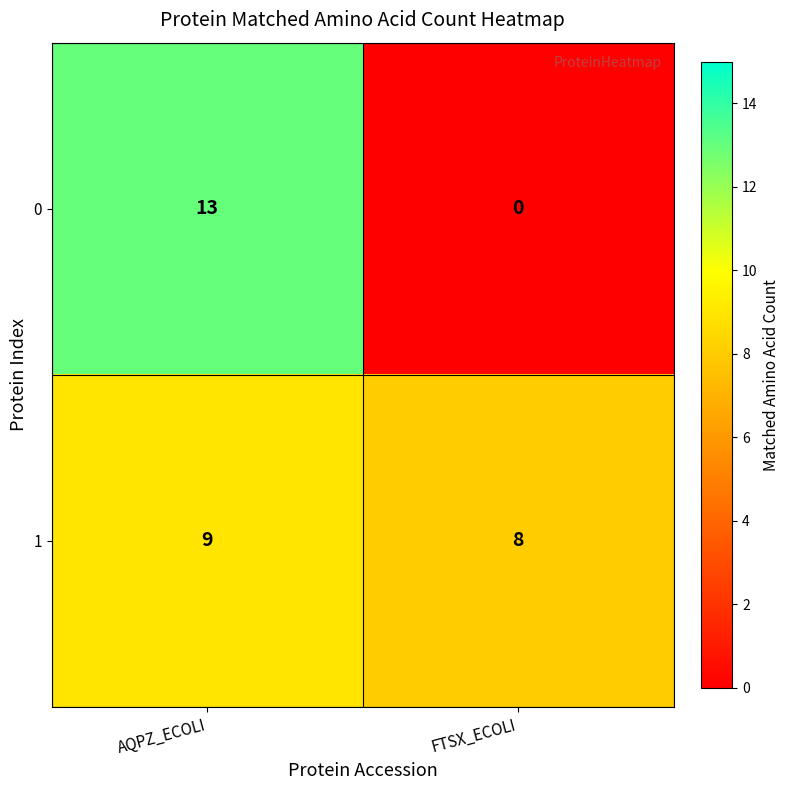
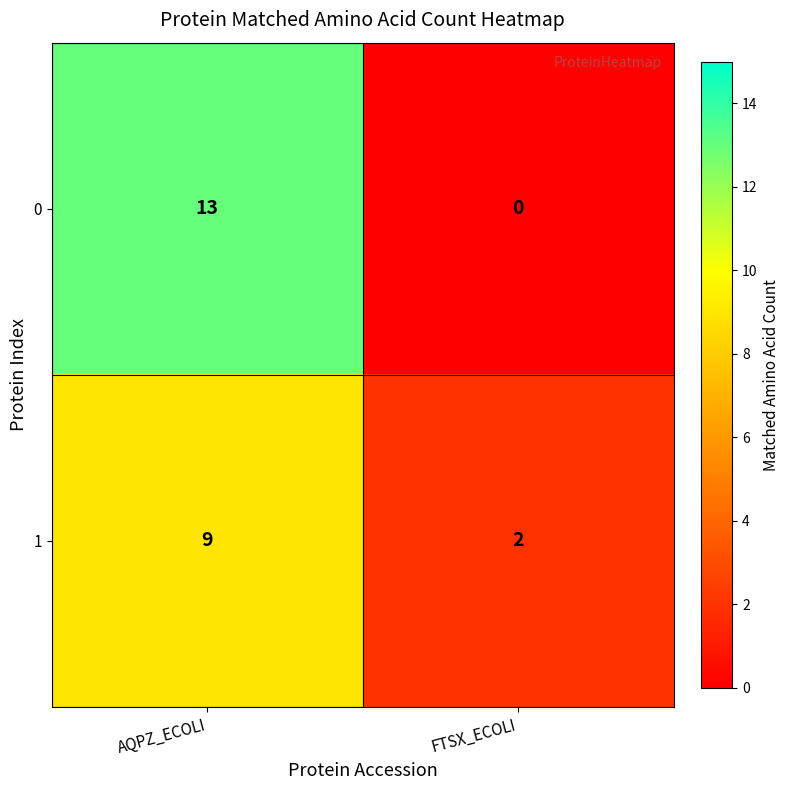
1, FTSX_ECOLI: 8 -> 2
